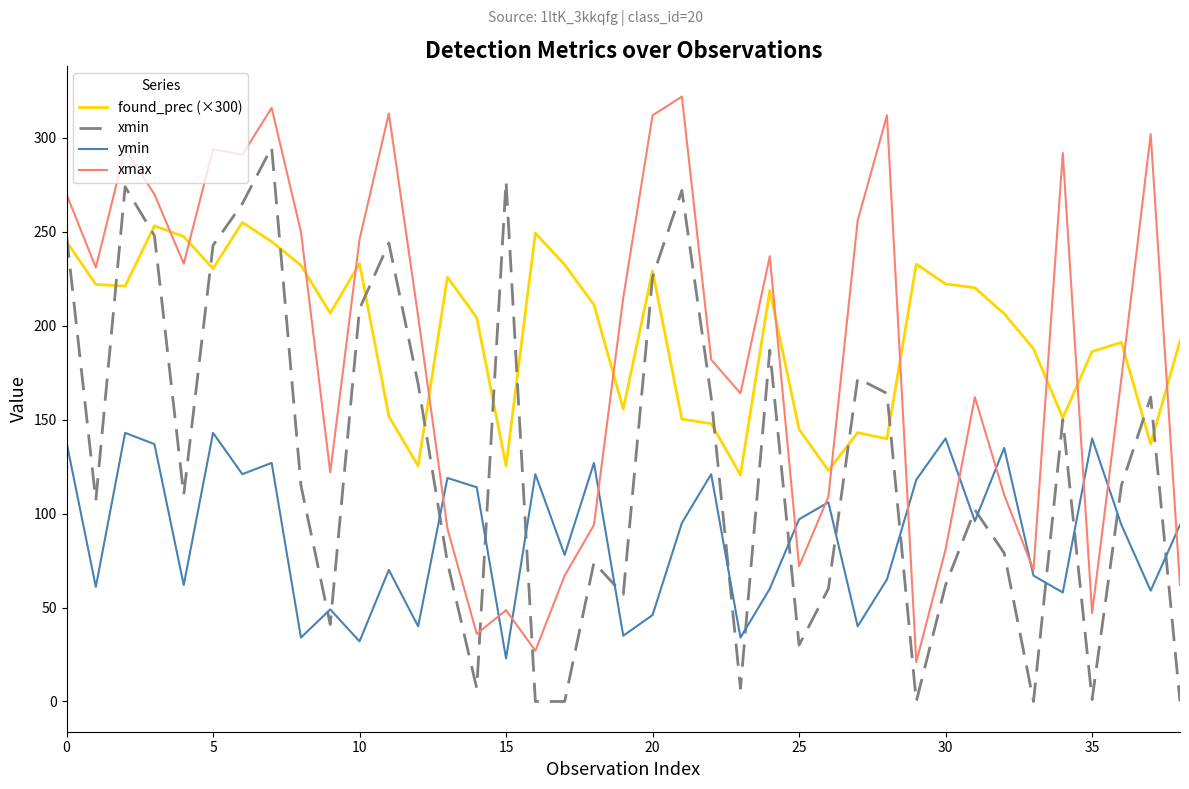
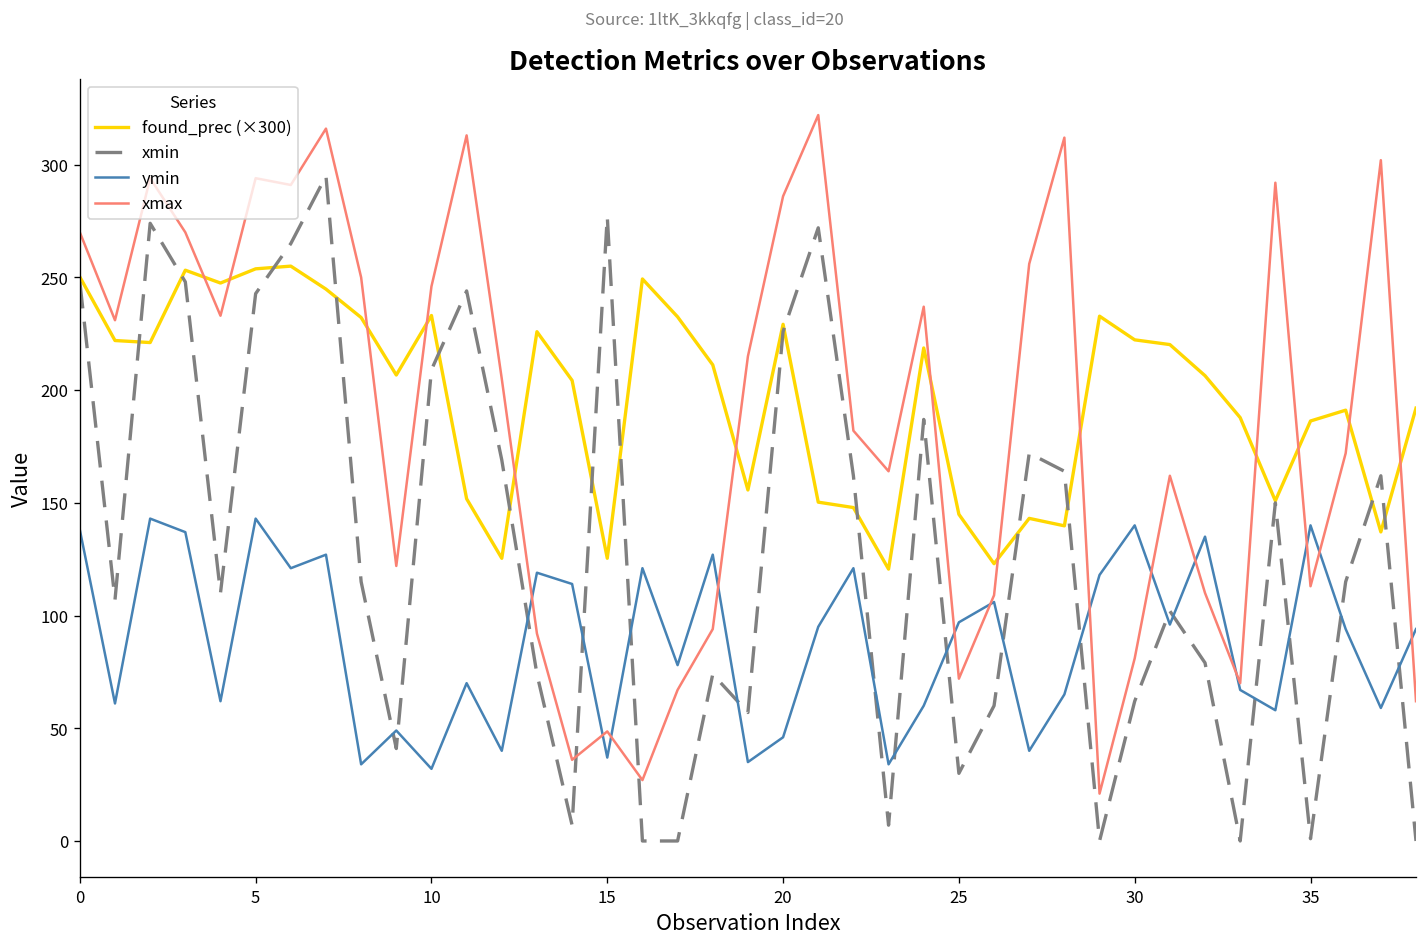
found_prec (×300), 0: 245 -> 250
found_prec (×300), 5: 230 -> 254
ymin, 15: 23 -> 37
xmax, 20: 312 -> 286
xmax, 35: 47 -> 113
